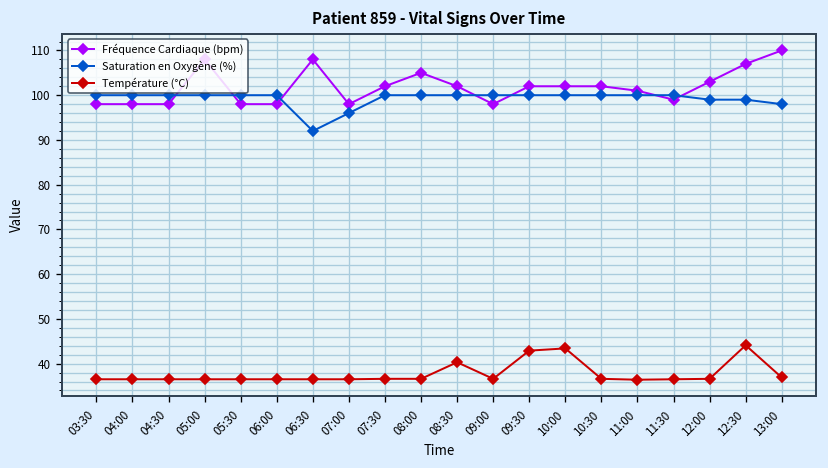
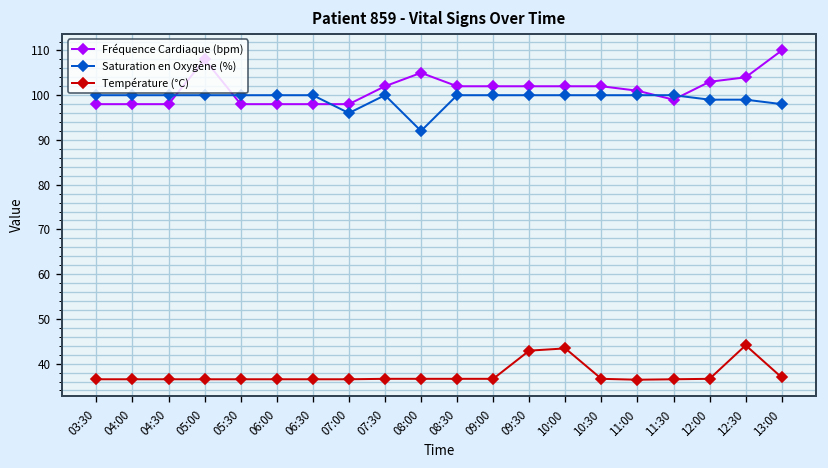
Fréquence Cardiaque (bpm), 06:30: 108 -> 98
Saturation en Oxygène (%), 06:30: 92 -> 100
Saturation en Oxygène (%), 08:00: 100 -> 92
Température (°C), 08:30: 40 -> 37
Fréquence Cardiaque (bpm), 09:00: 98 -> 102
Fréquence Cardiaque (bpm), 12:30: 107 -> 104
